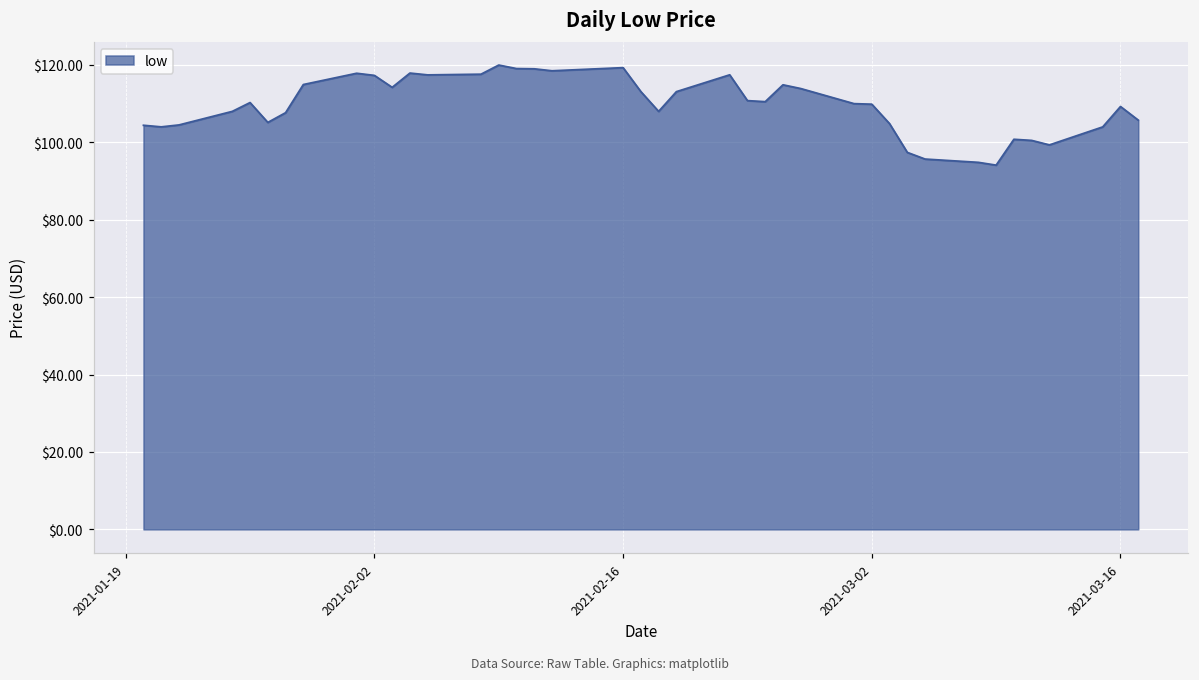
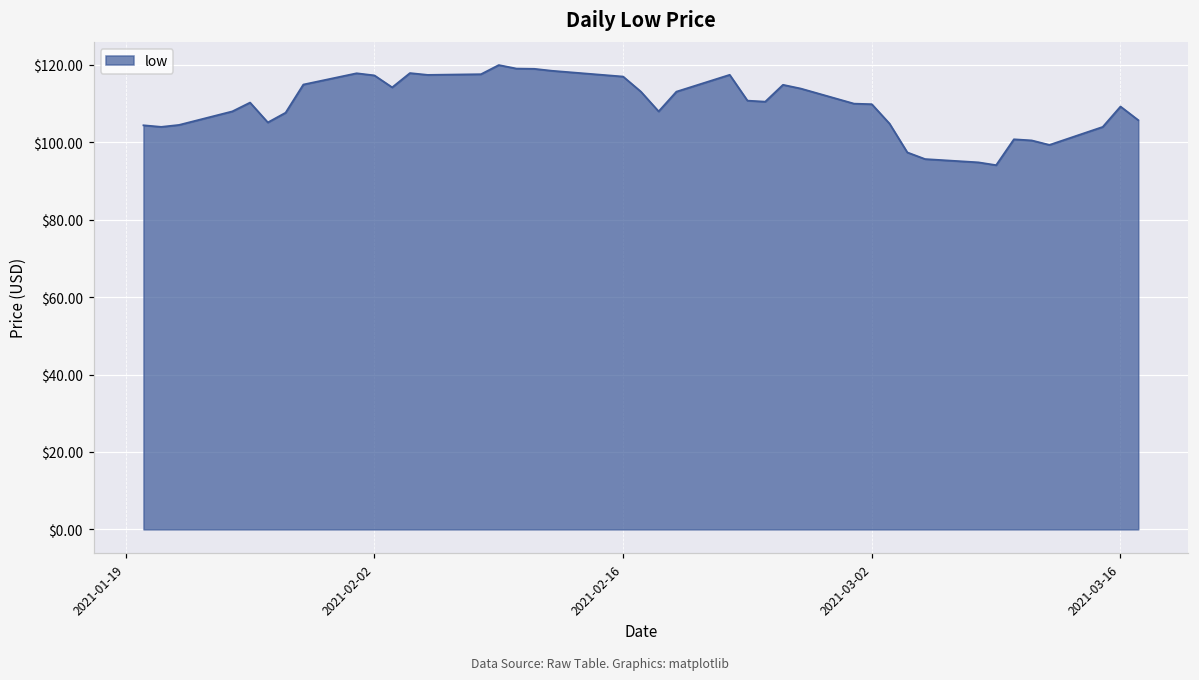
2021-02-16: $119 -> $117
